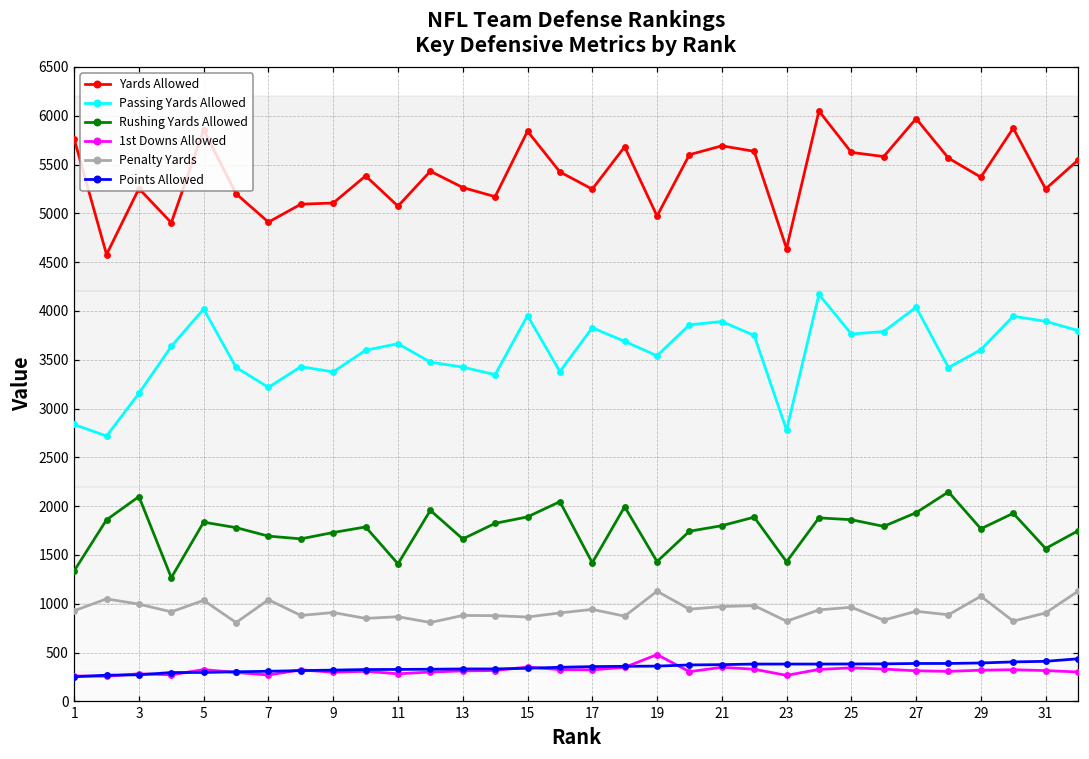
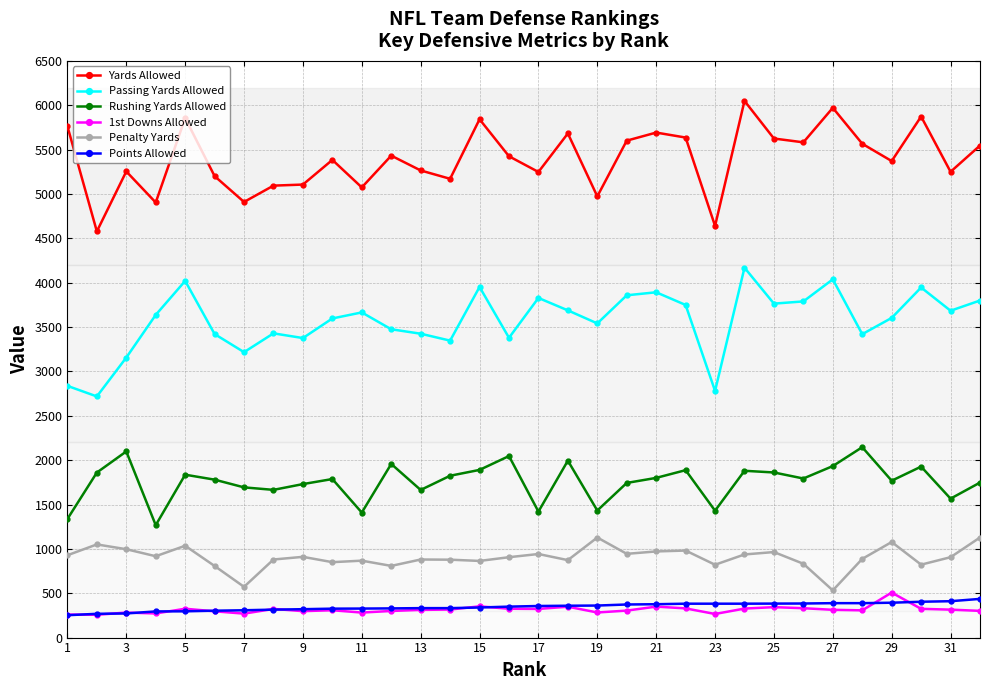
Penalty Yards, 7: 1000 -> 600
1st Downs Allowed, 19: 500 -> 300
Penalty Yards, 27: 900 -> 500
1st Downs Allowed, 29: 300 -> 500
Passing Yards Allowed, 31: 3900 -> 3700
